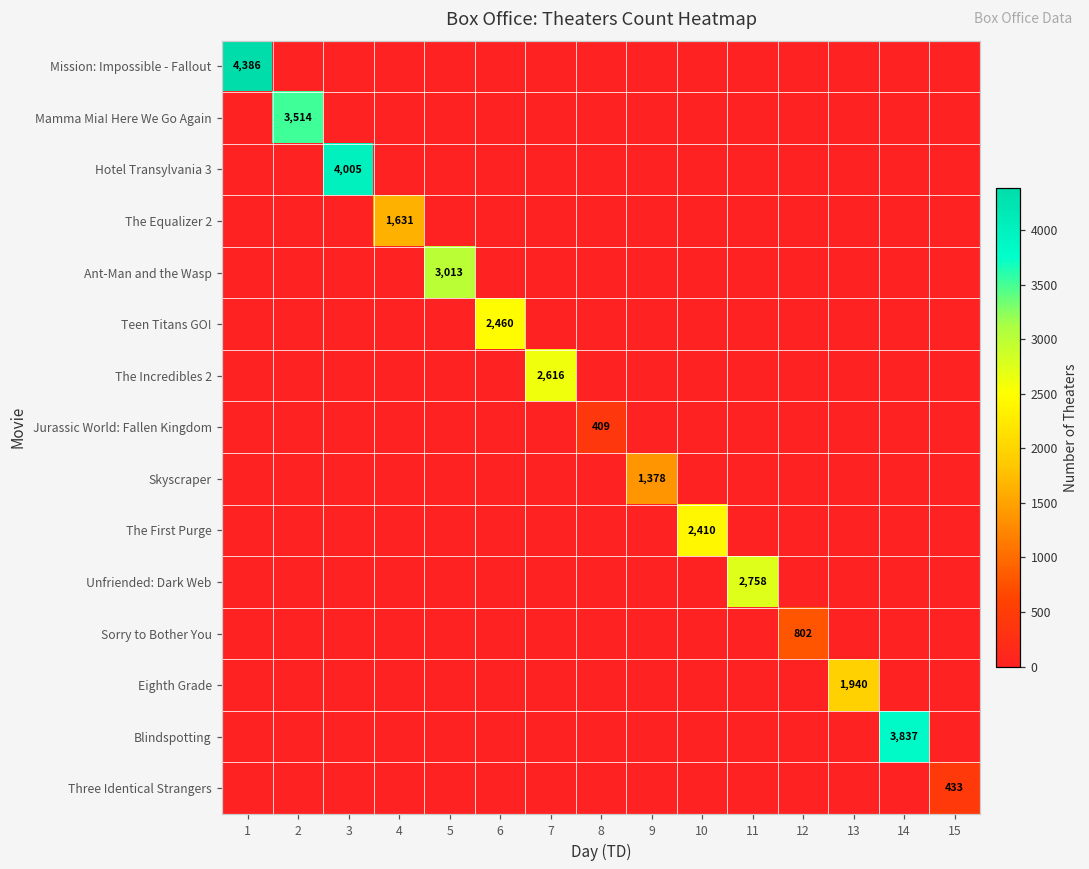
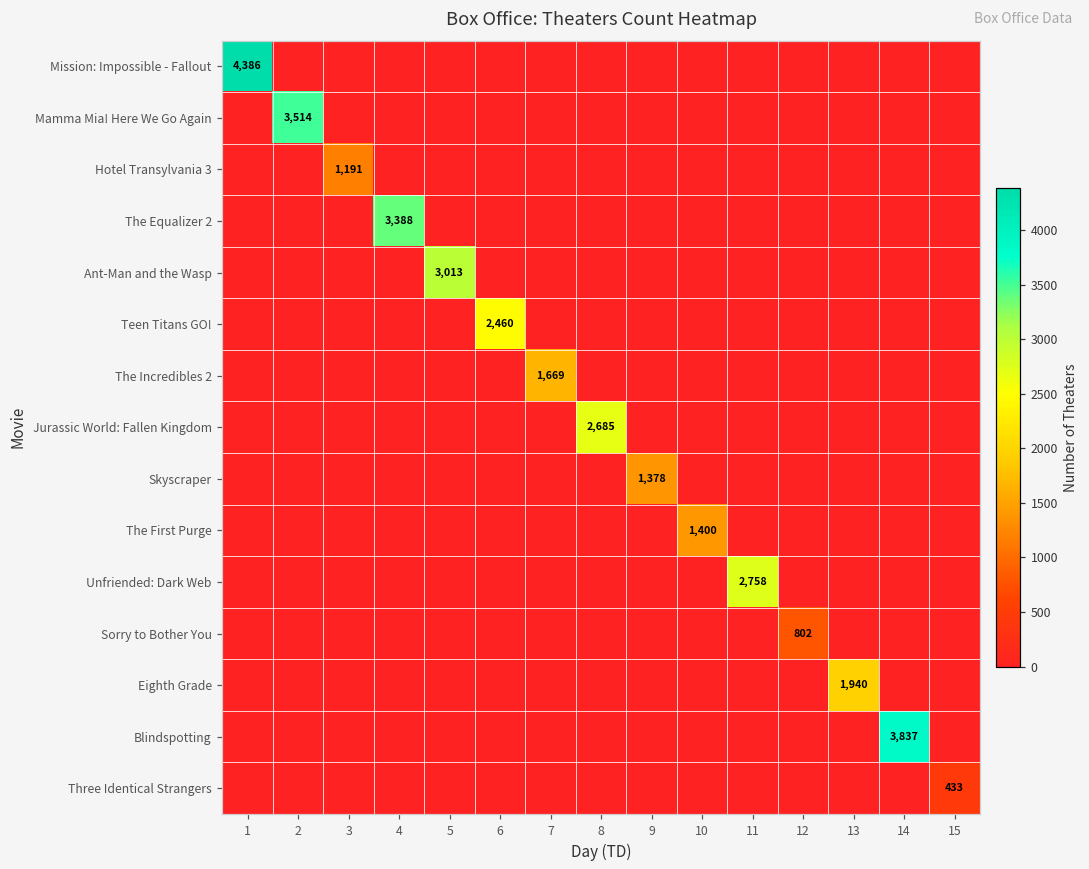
Hotel Transylvania 3, 3: 4,005 -> 1,191
The Equalizer 2, 4: 1,631 -> 3,388
The Incredibles 2, 7: 2,616 -> 1,669
Jurassic World: Fallen Kingdom, 8: 409 -> 2,685
The First Purge, 10: 2,410 -> 1,400
